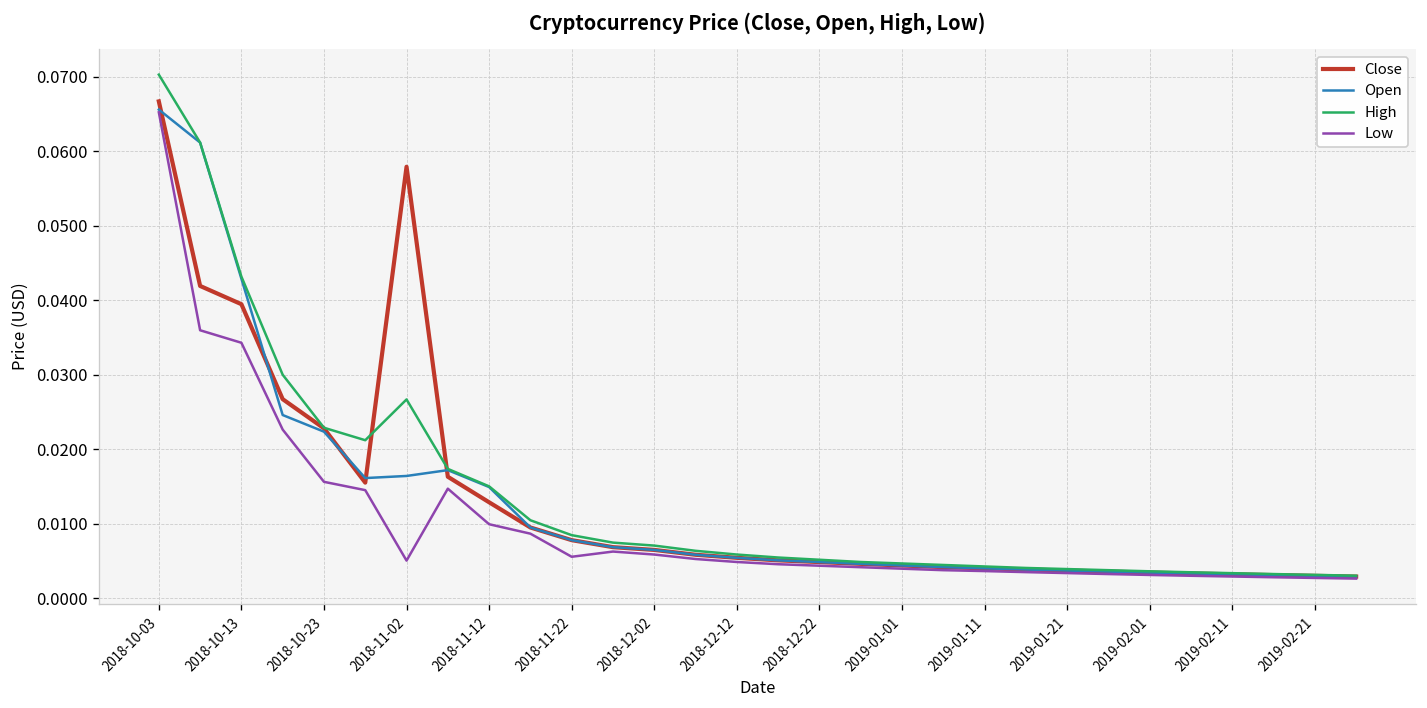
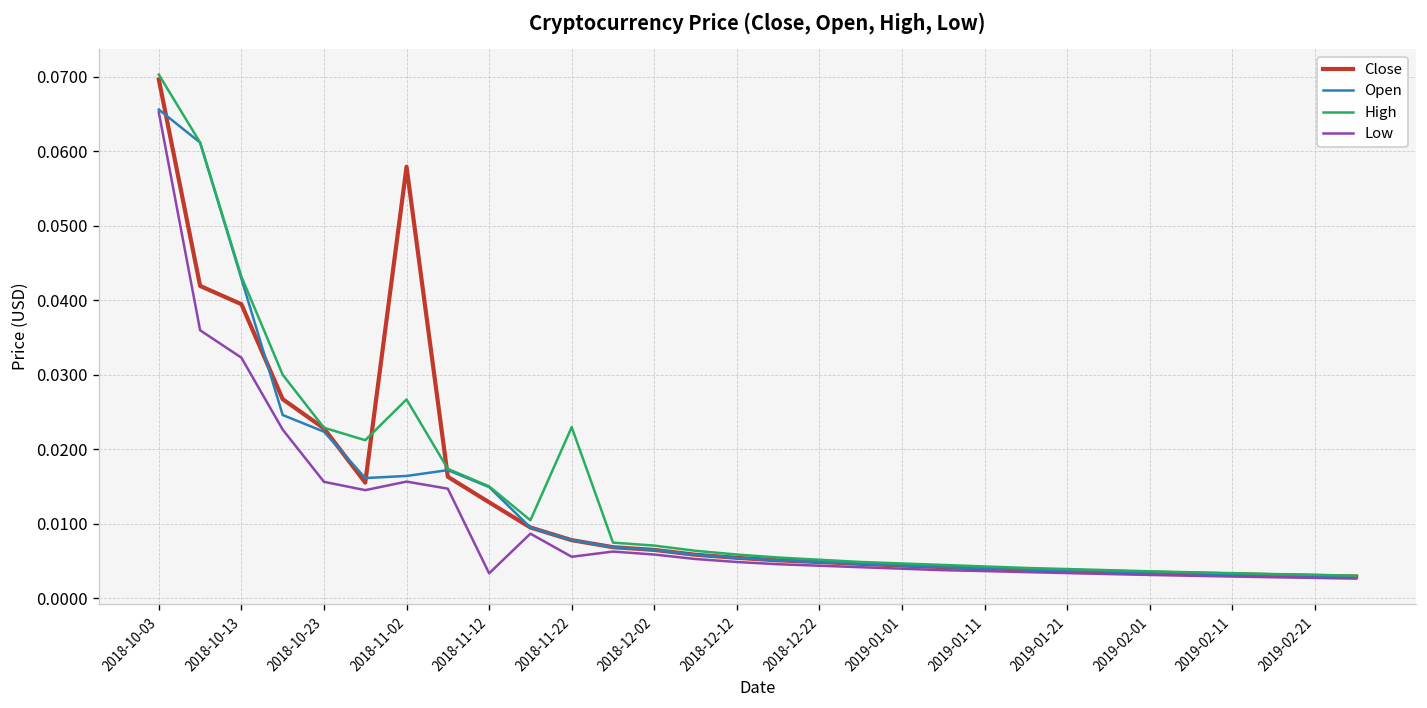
Close, 2018-10-03: 0.067 -> 0.070
Low, 2018-10-13: 0.034 -> 0.032
Low, 2018-11-02: 0.005 -> 0.016
Low, 2018-11-12: 0.010 -> 0.003
High, 2018-11-22: 0.009 -> 0.023
